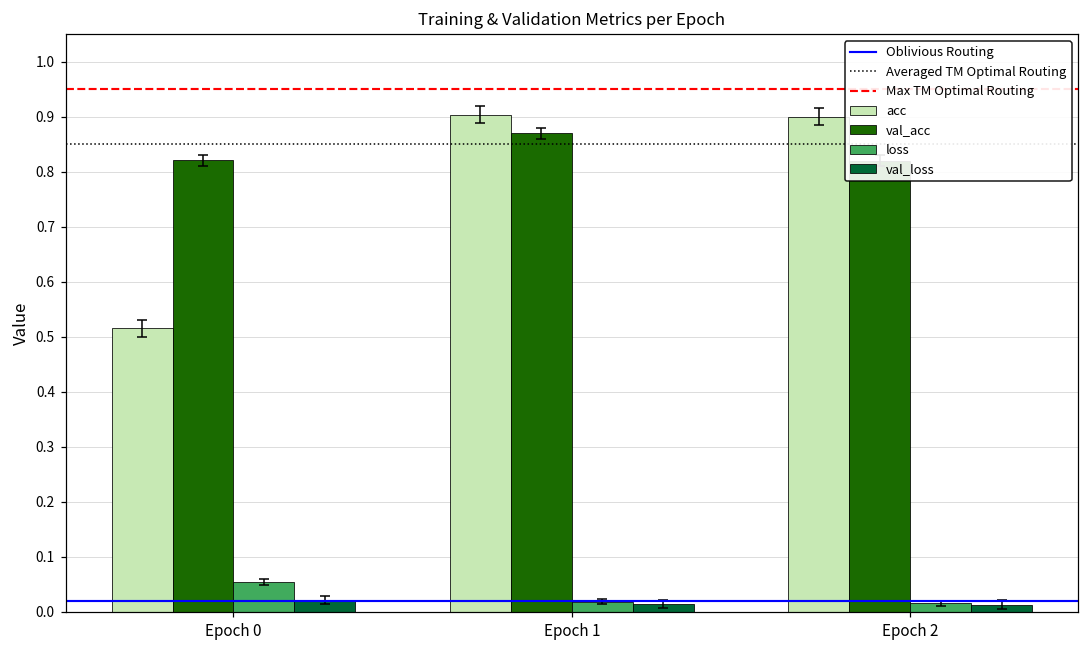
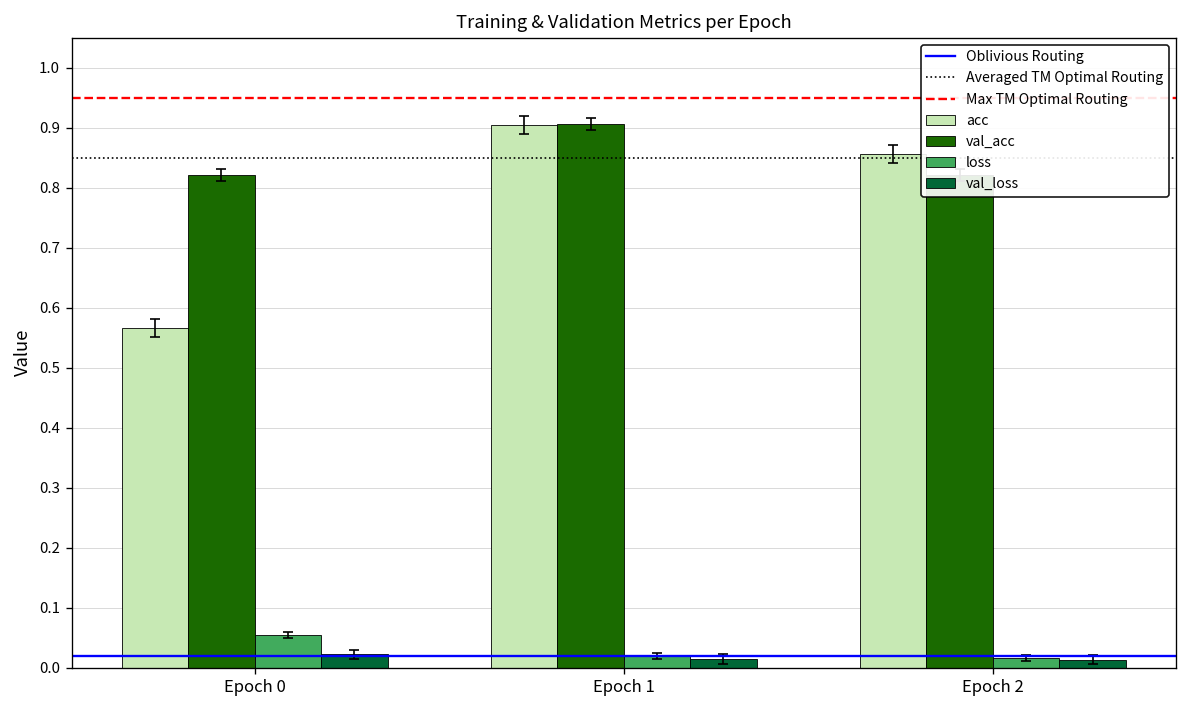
acc, Epoch 0: 0.52 -> 0.57
val_acc, Epoch 1: 0.87 -> 0.91
acc, Epoch 2: 0.90 -> 0.86
